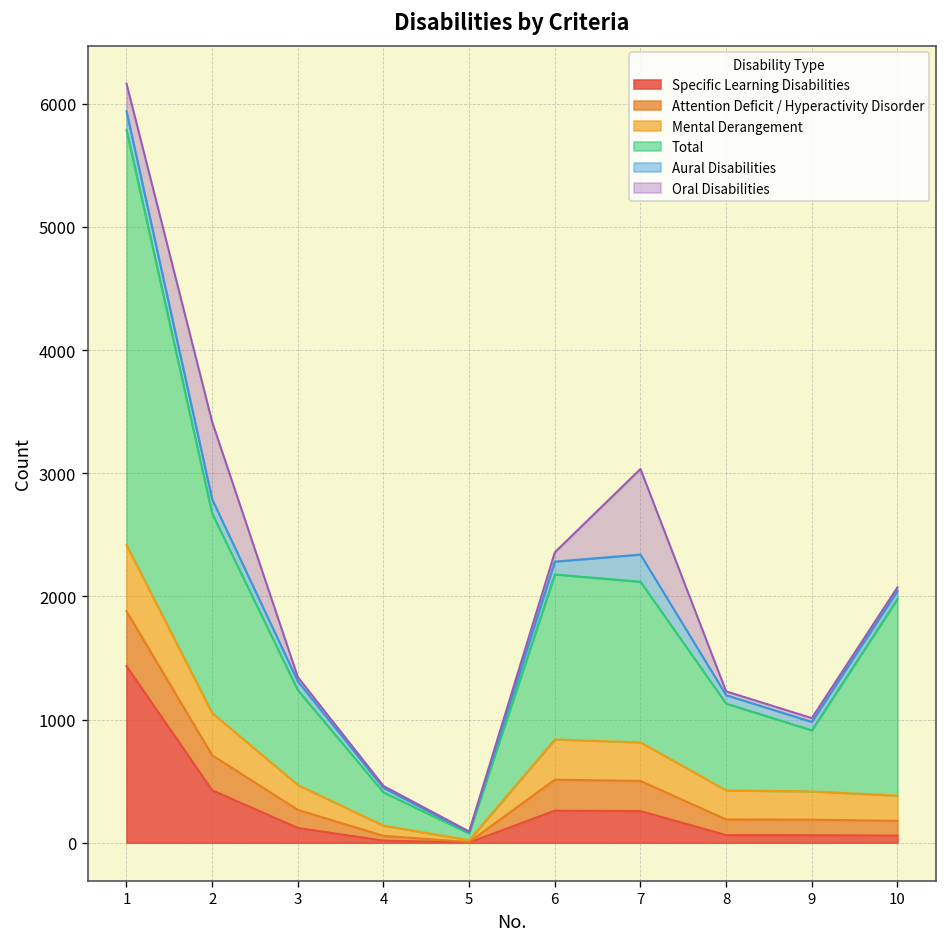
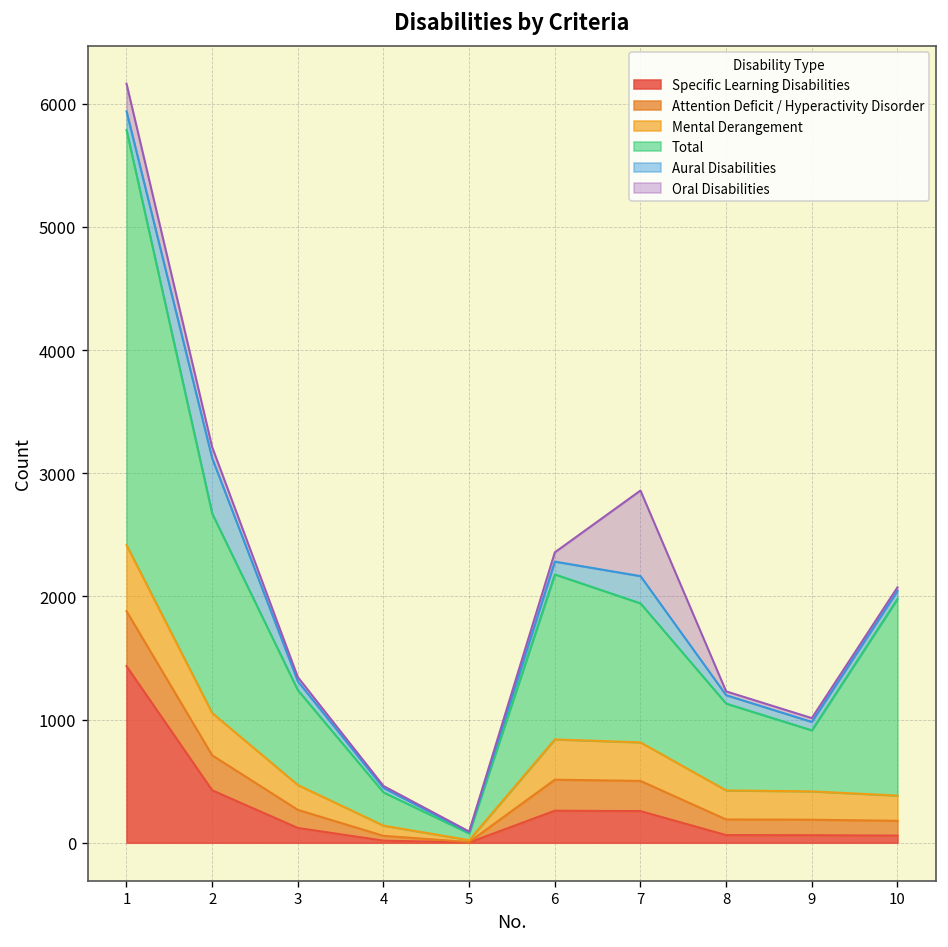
Aural Disabilities, 2: 120 -> 450
Oral Disabilities, 2: 630 -> 90
Total, 7: 1300 -> 1130
